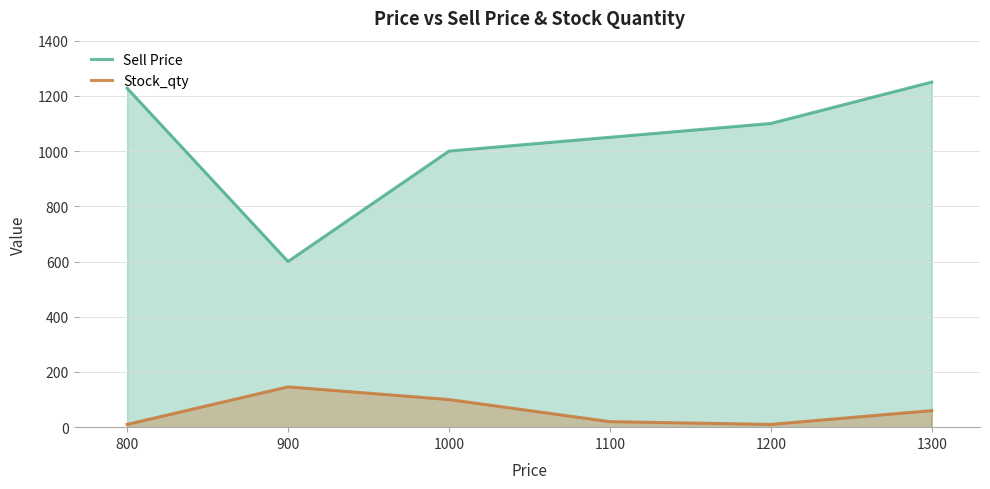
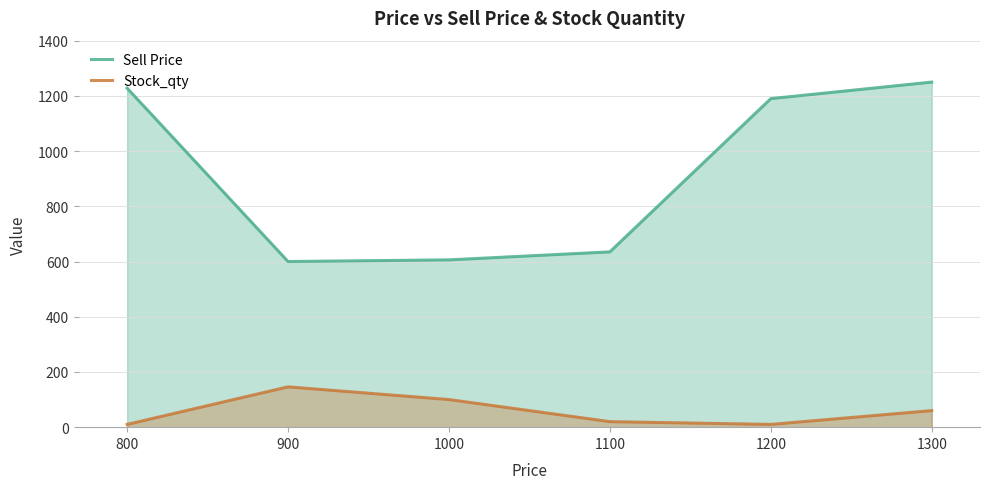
Sell Price, 1000: 1000 -> 610
Sell Price, 1100: 1050 -> 640
Sell Price, 1200: 1100 -> 1190
